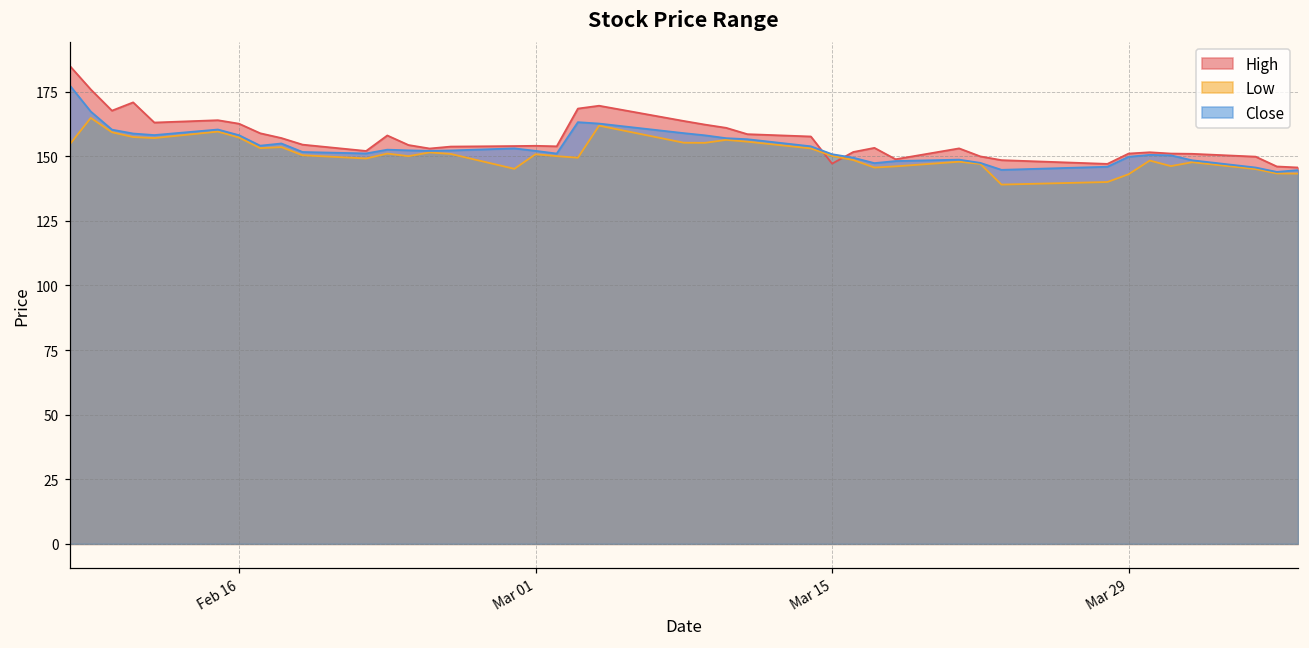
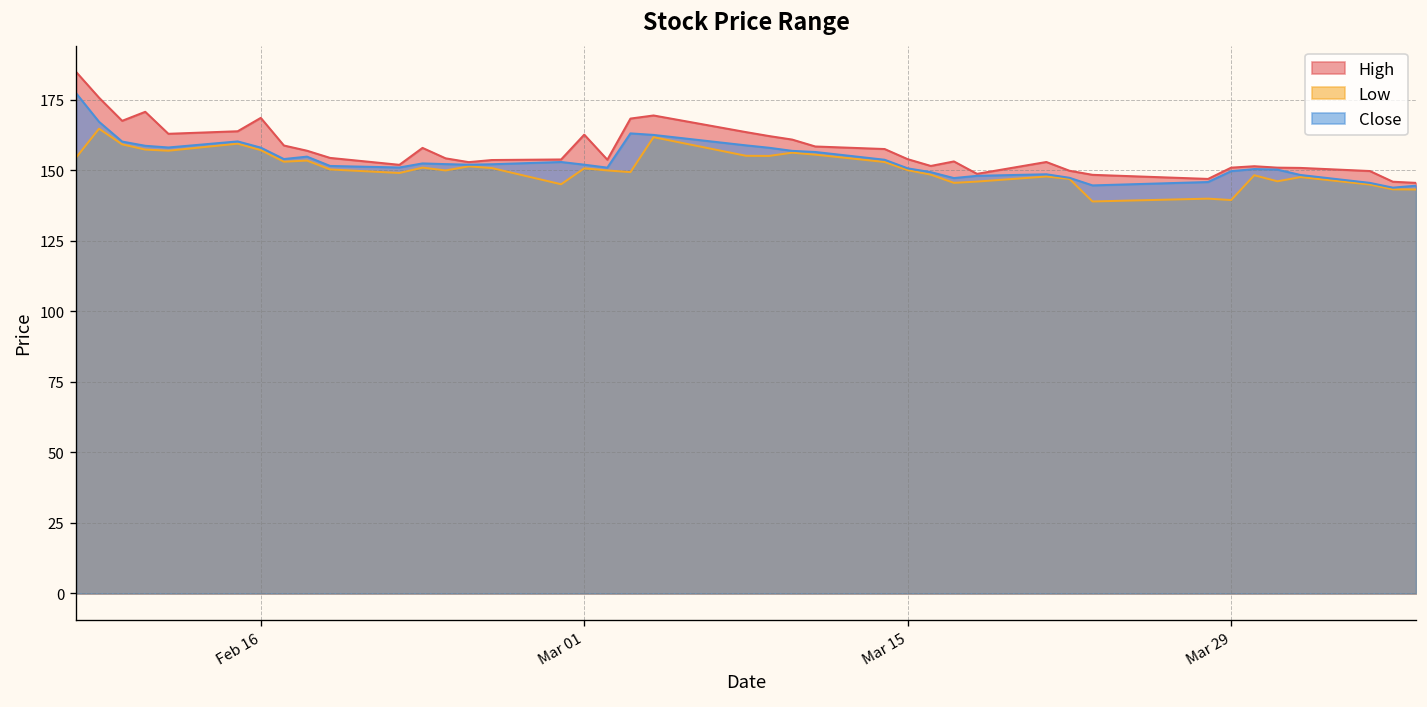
High, Feb 16: 163 -> 169
High, Mar 01: 154 -> 163
High, Mar 15: 147 -> 154
Low, Mar 29: 143 -> 140
